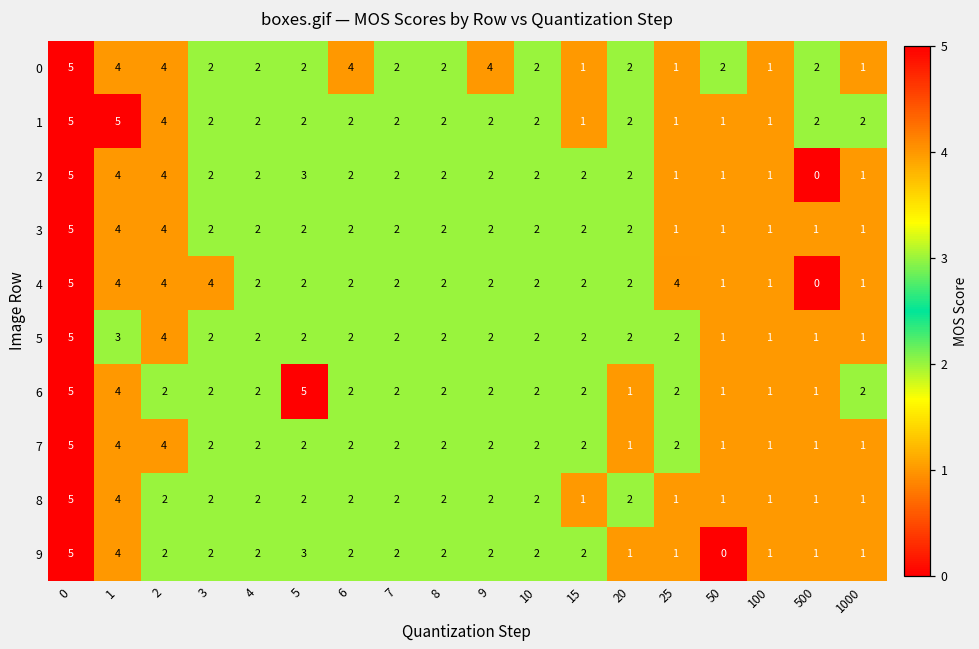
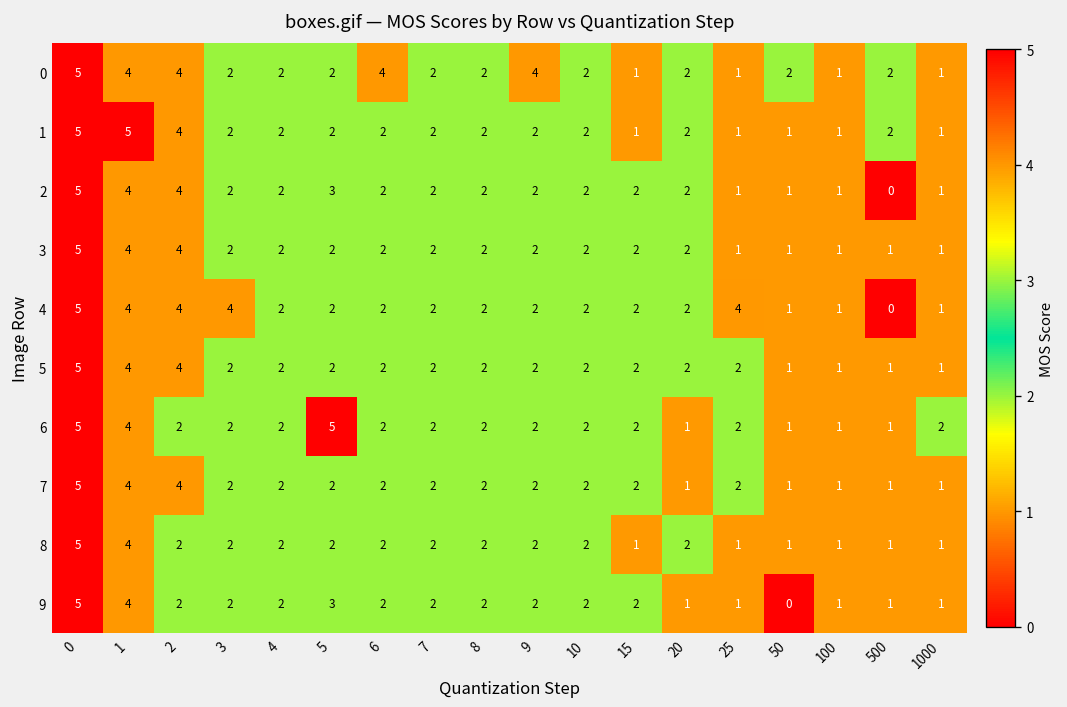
1, 1000: 2 -> 1
5, 1: 3 -> 4
